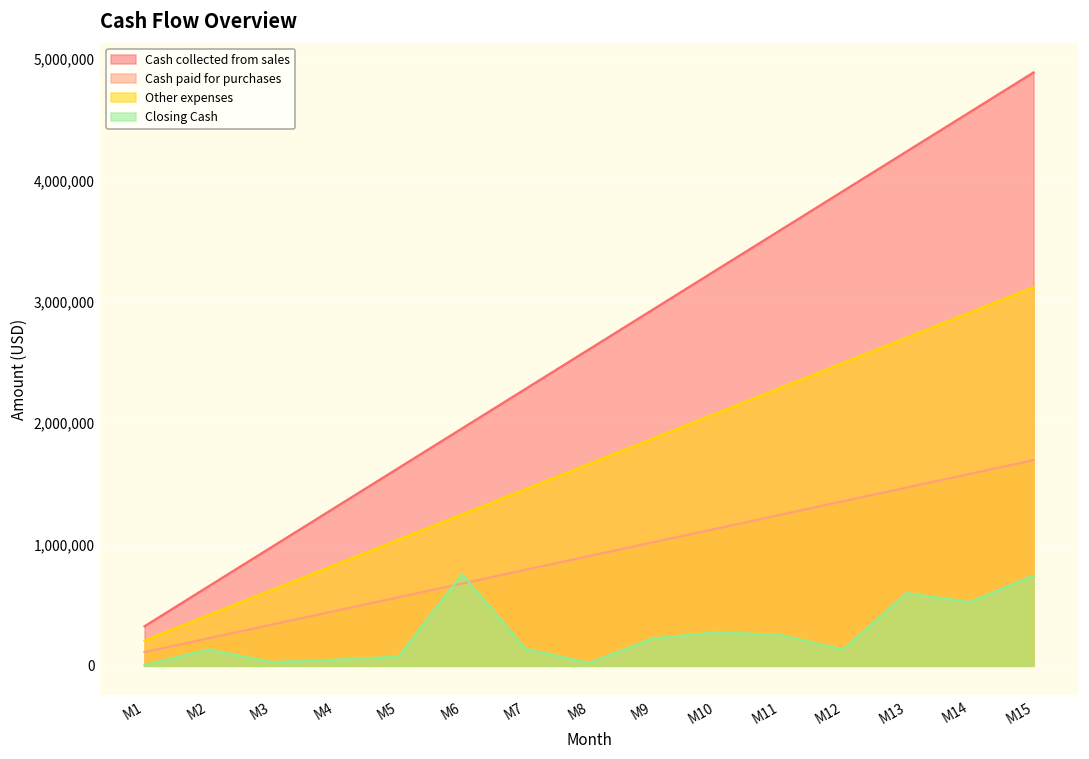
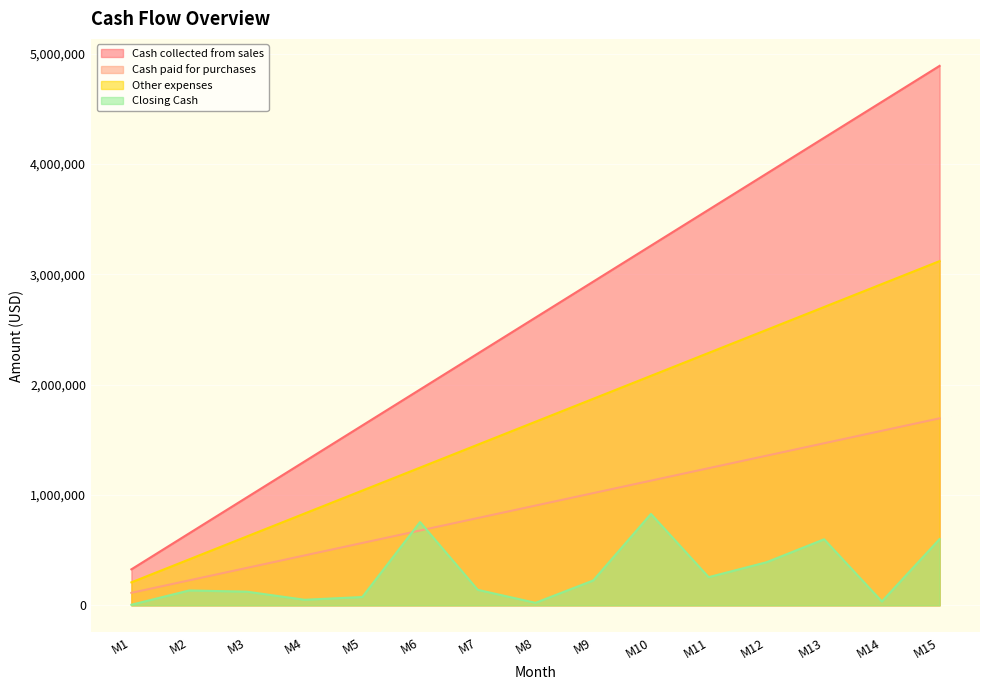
Closing Cash, M3: 30,000 -> 120,000
Closing Cash, M10: 280,000 -> 830,000
Closing Cash, M12: 130,000 -> 390,000
Closing Cash, M14: 530,000 -> 30,000
Closing Cash, M15: 740,000 -> 600,000
